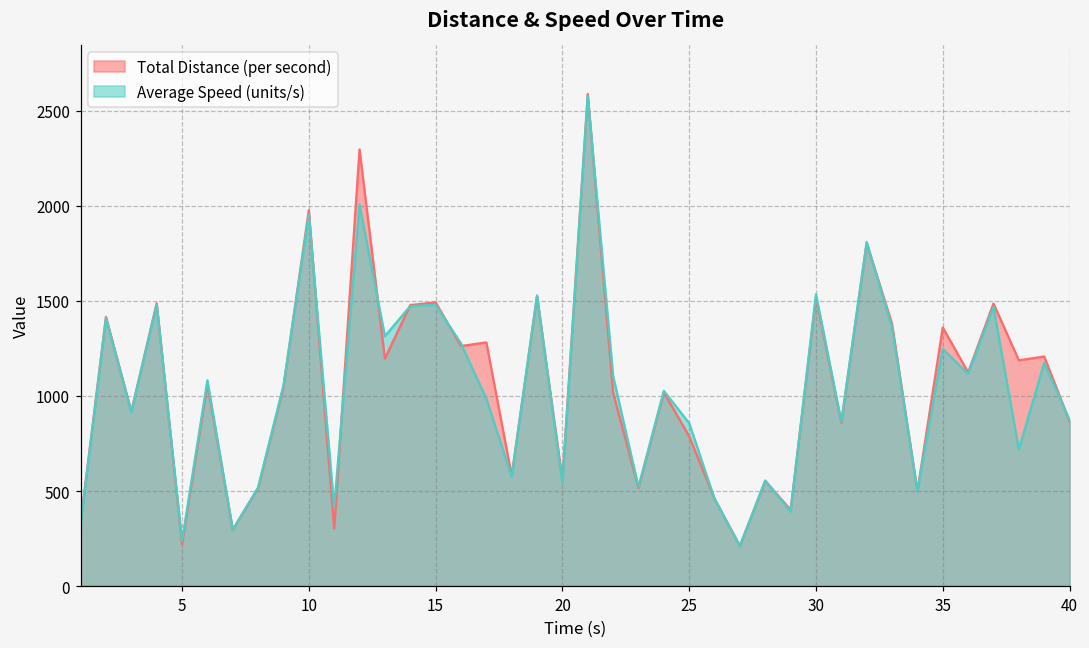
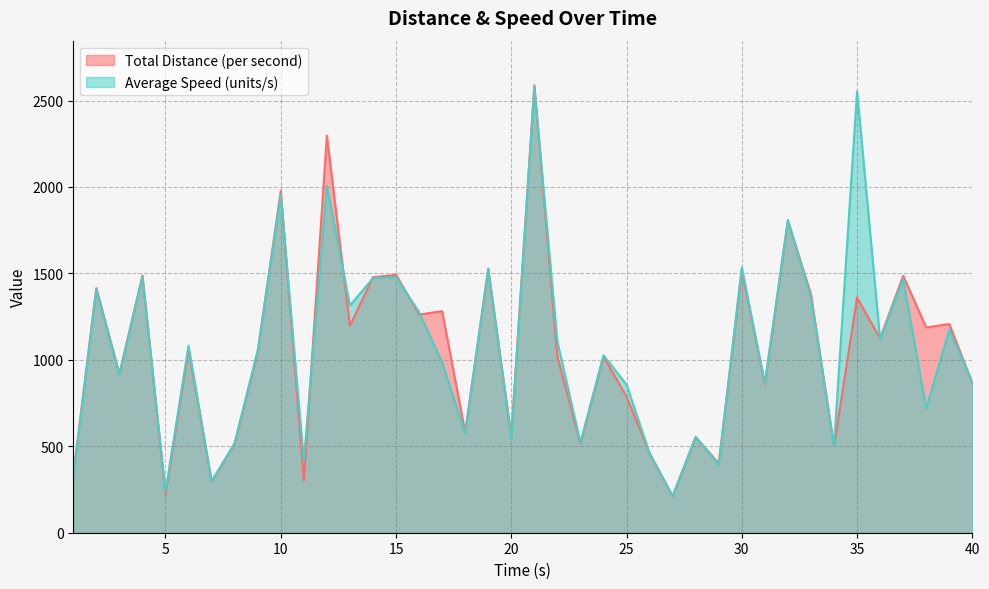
Average Speed (units/s), 35: 1250 -> 2550
